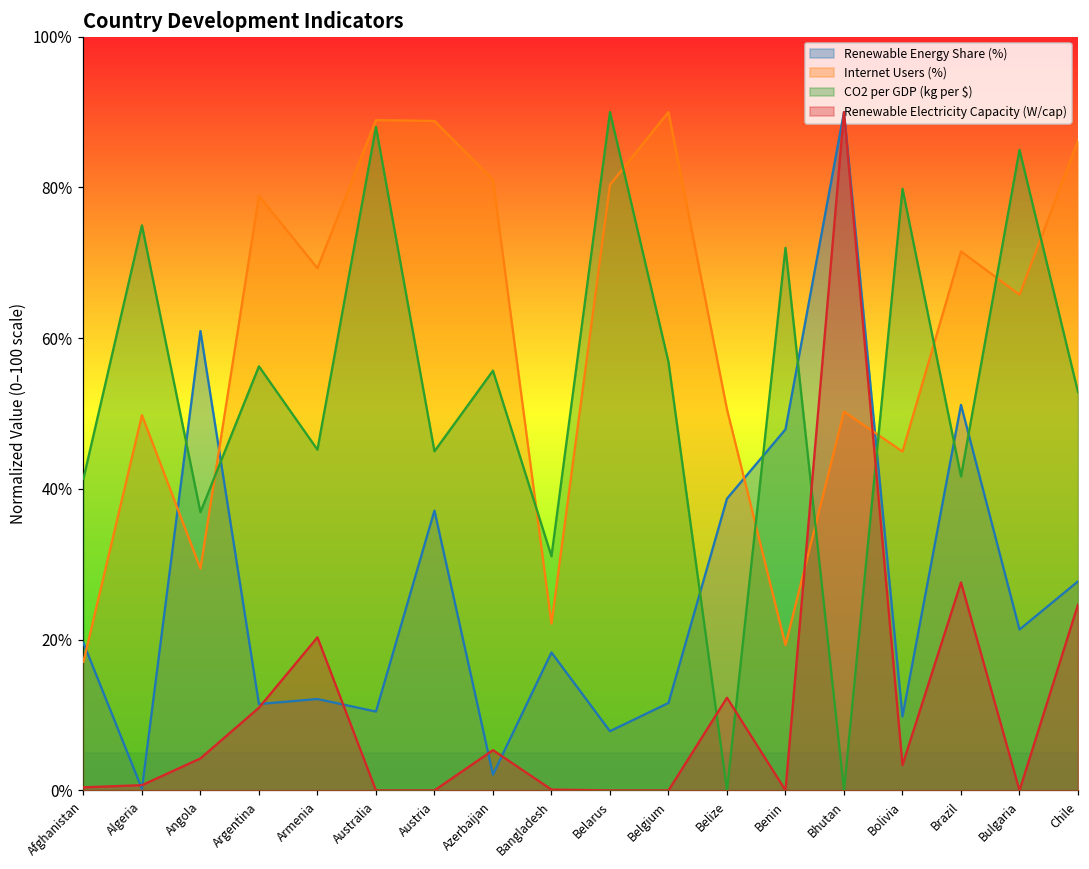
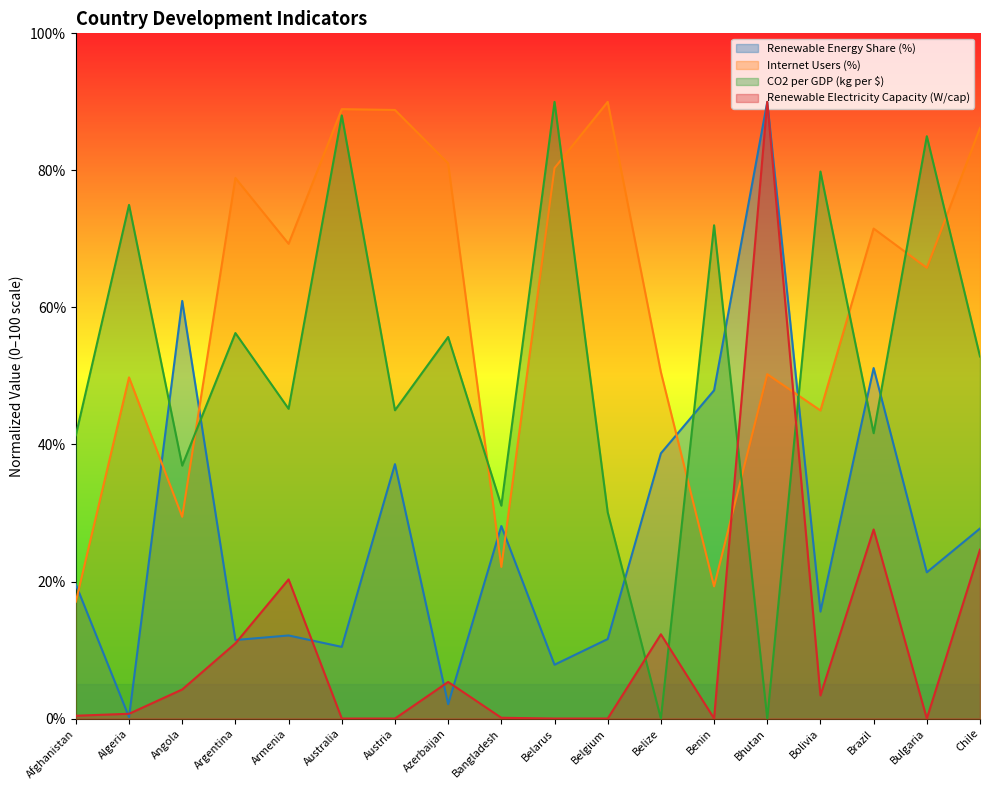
Renewable Energy Share (%), Bangladesh: 18% -> 28%
CO2 per GDP (kg per $), Belgium: 57% -> 30%
Renewable Energy Share (%), Bolivia: 10% -> 16%
